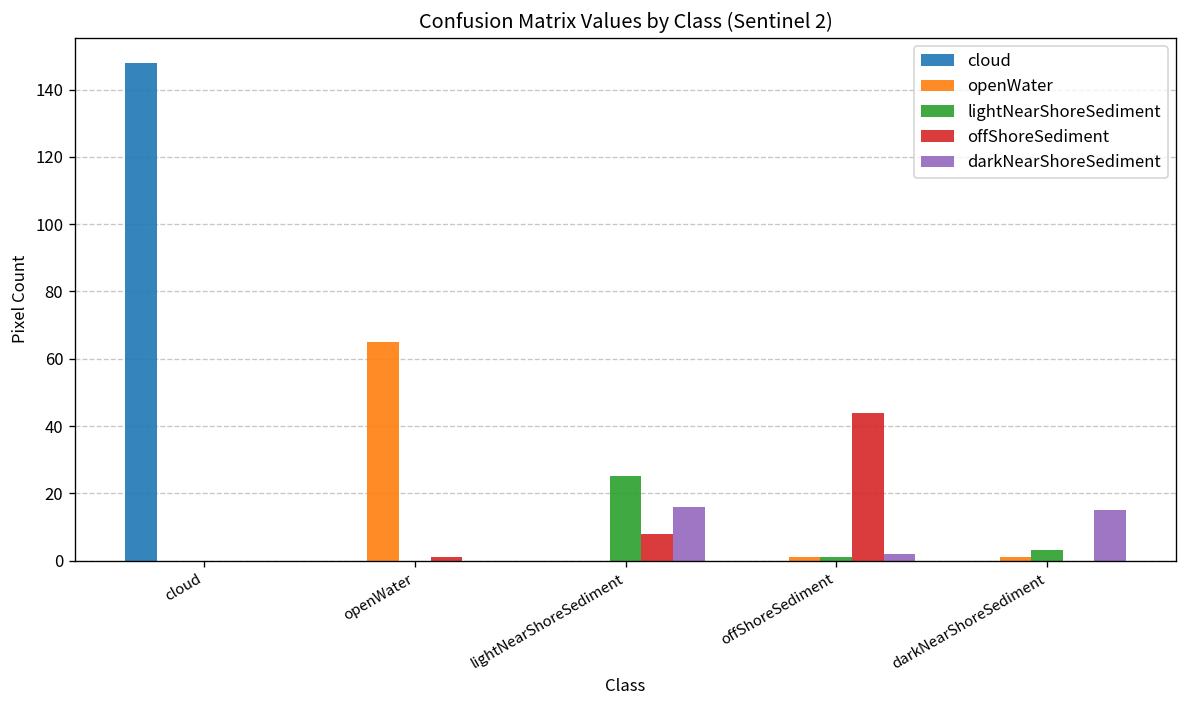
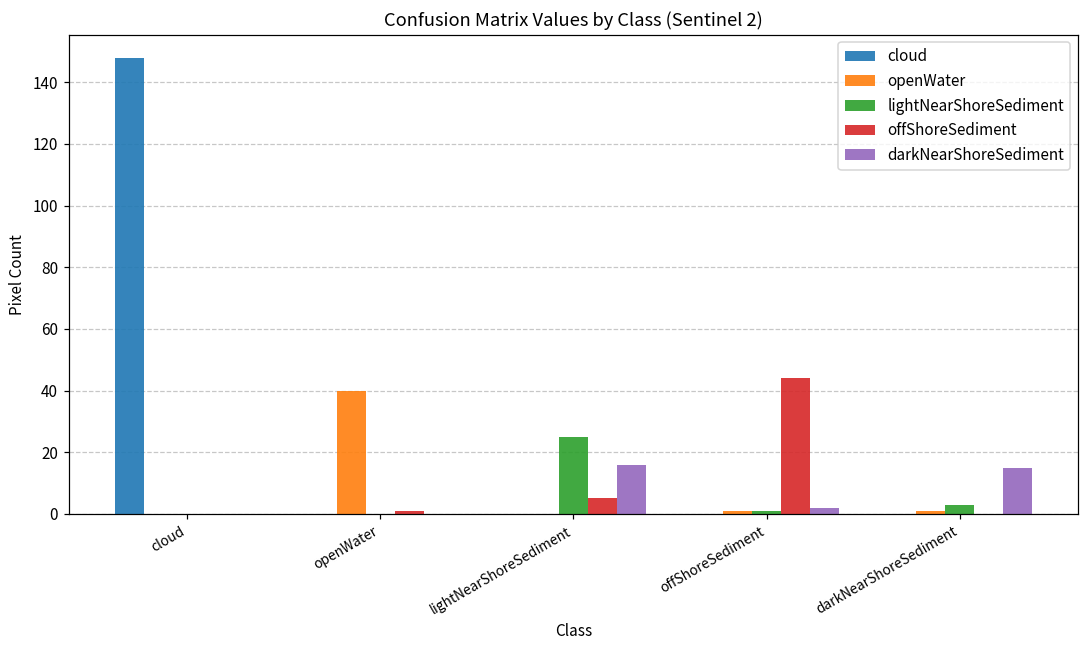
openWater, openWater: 65 -> 40
offShoreSediment, lightNearShoreSediment: 8 -> 5
